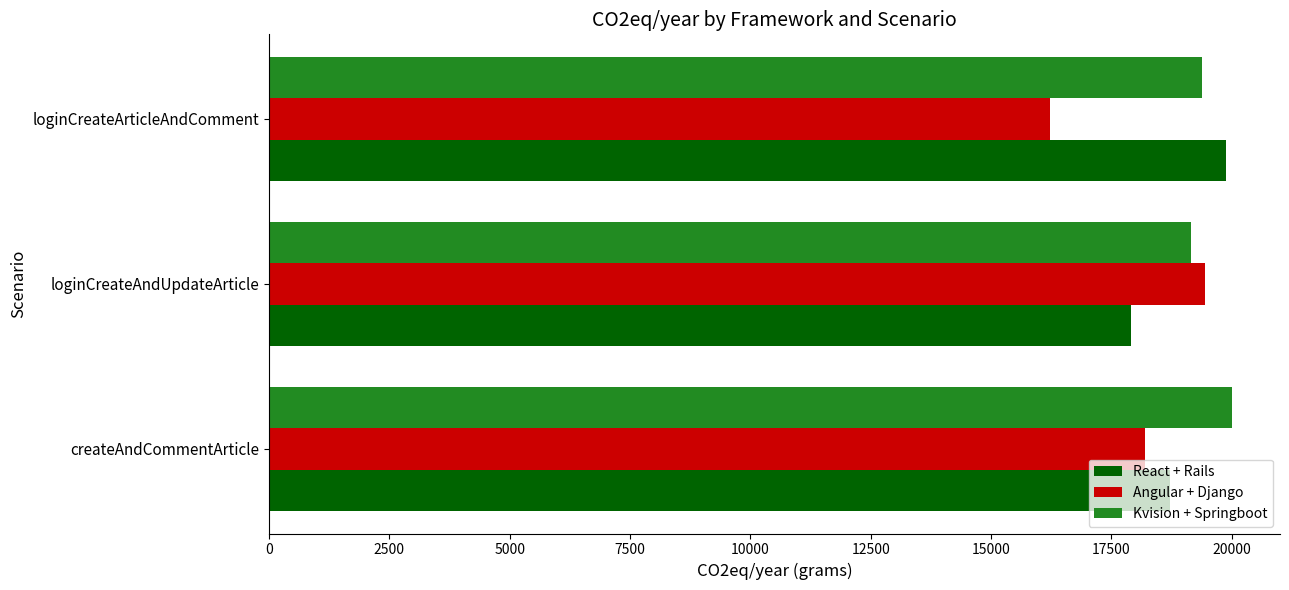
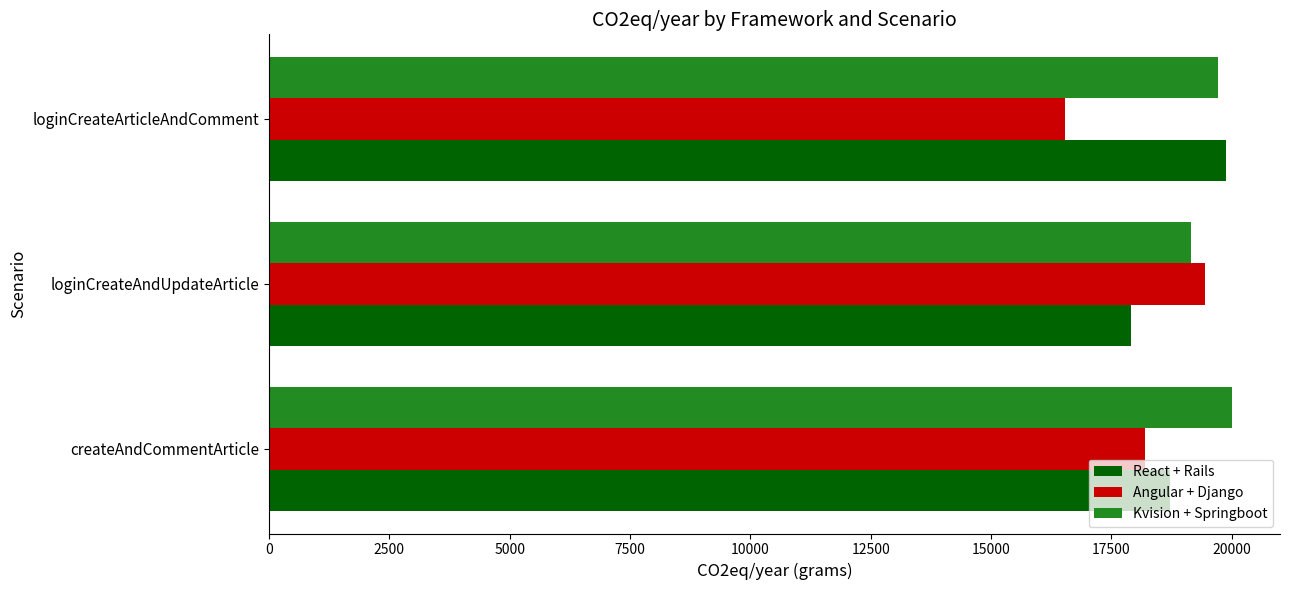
Kvision + Springboot, loginCreateArticleAndComment: 19400 -> 19700
Angular + Django, loginCreateArticleAndComment: 16200 -> 16500
